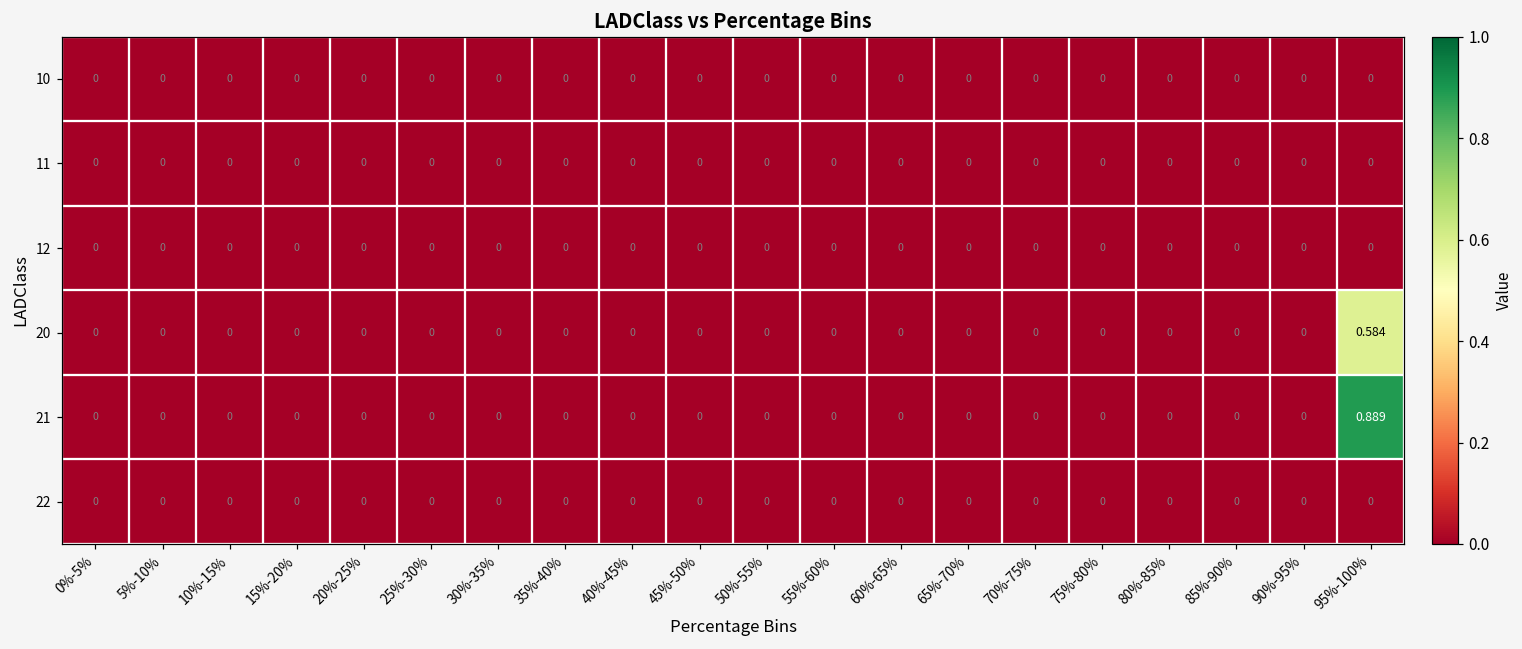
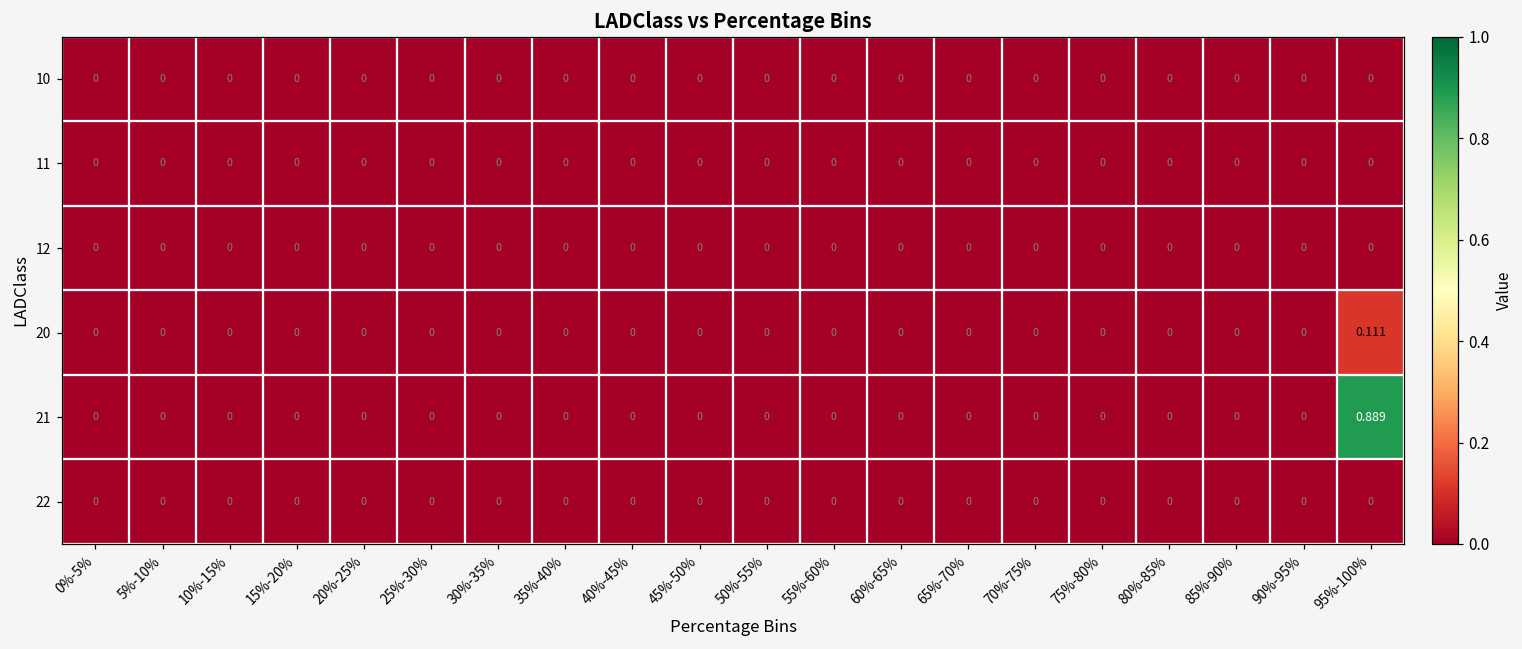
20, 95%-100%: 0.584 -> 0.111
